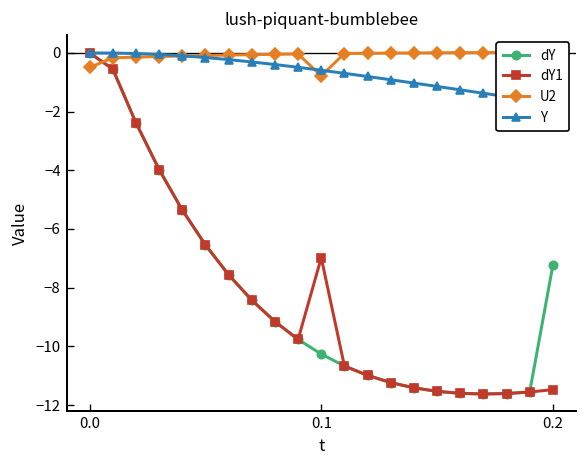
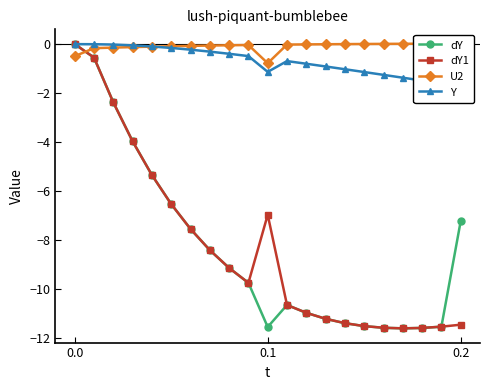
dY, 0.1: -10.3 -> -11.6
Y, 0.1: -0.6 -> -1.1
